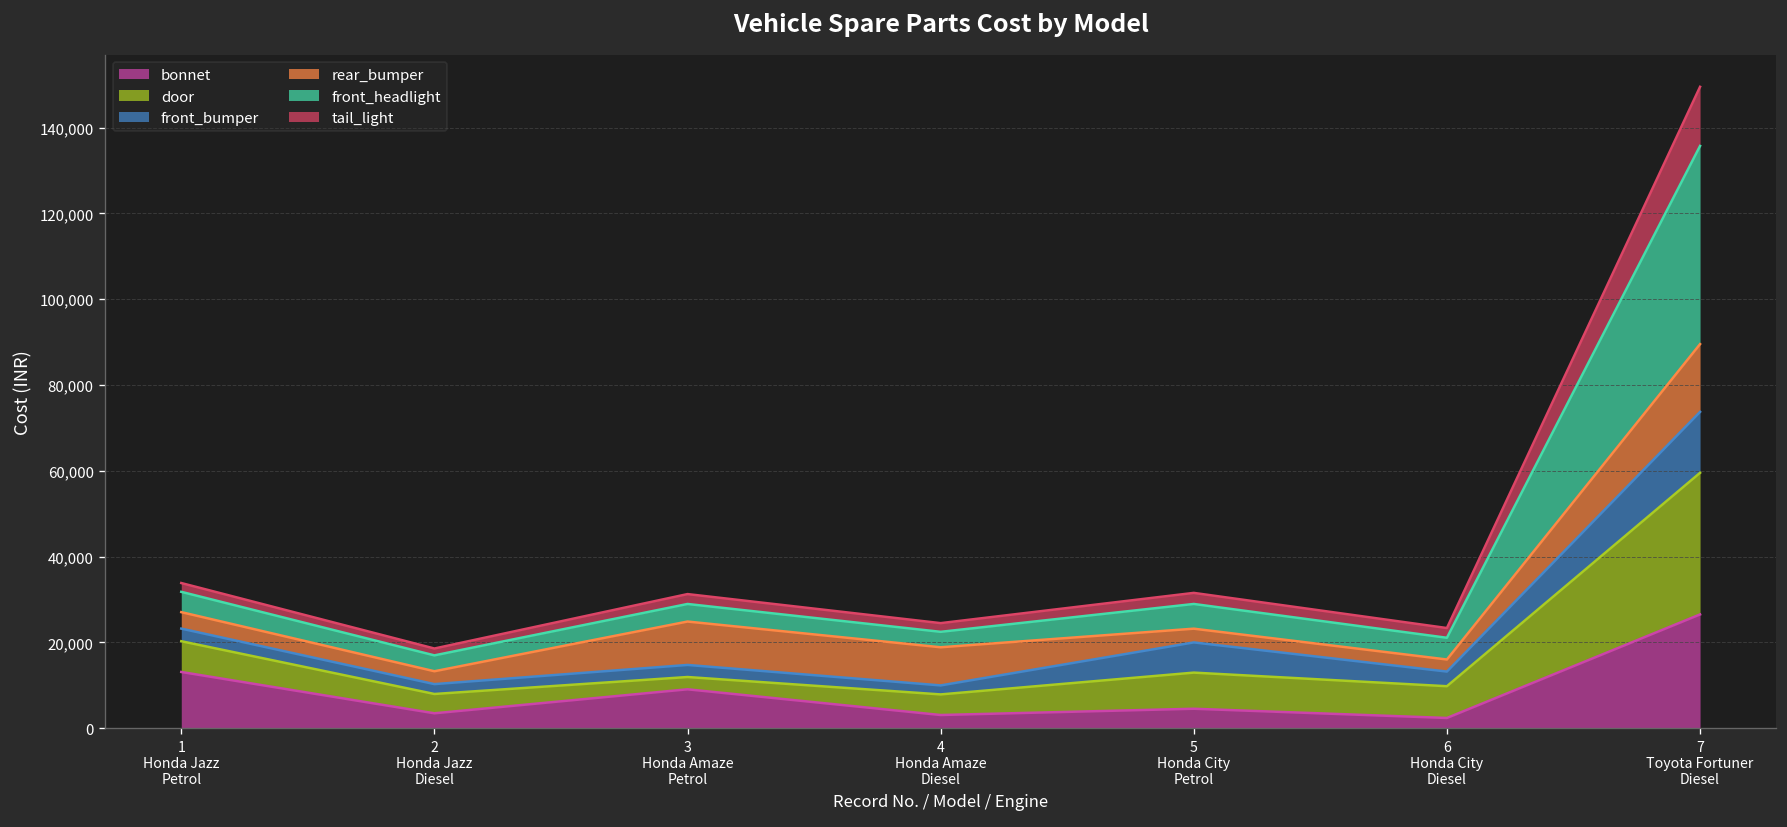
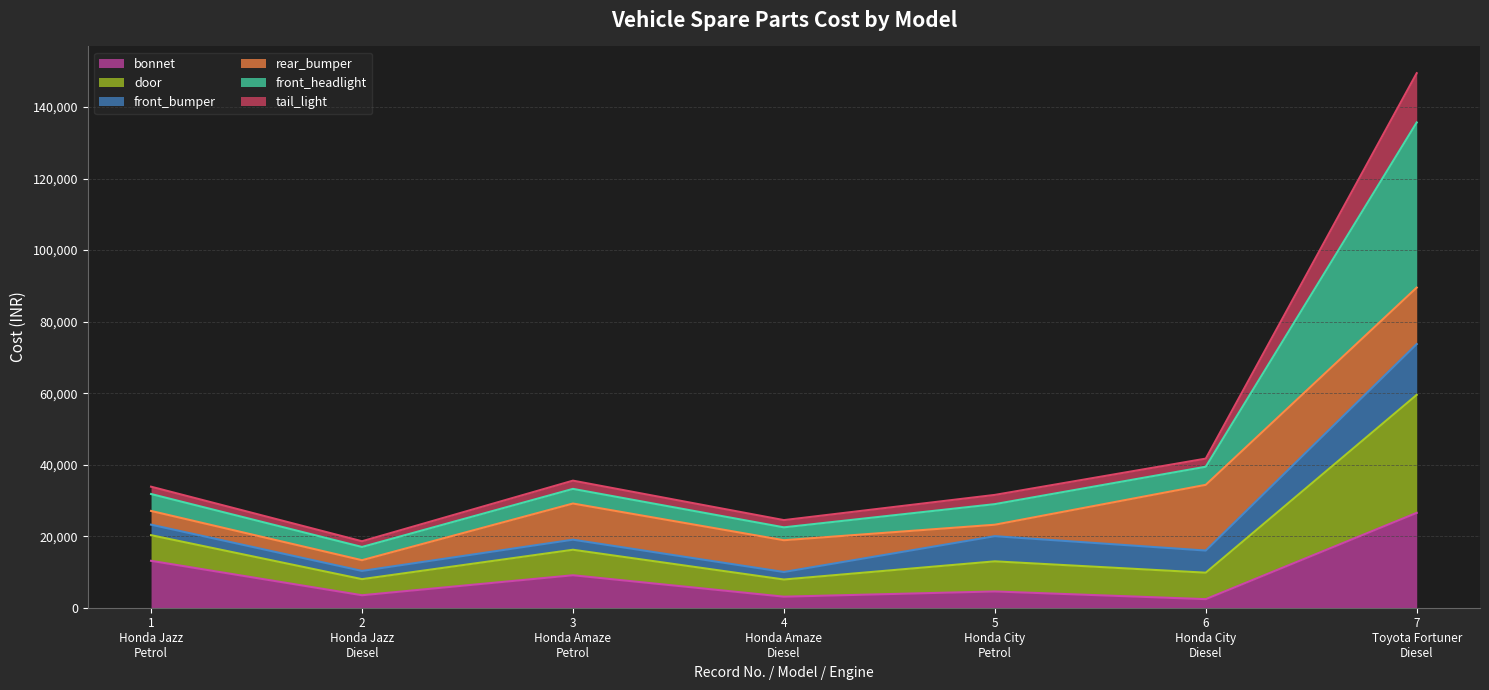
door, 3 Honda Amaze Petrol: 3,000 -> 7,000
front_bumper, 6 Honda City Diesel: 3,000 -> 6,000
rear_bumper, 6 Honda City Diesel: 3,000 -> 18,000
